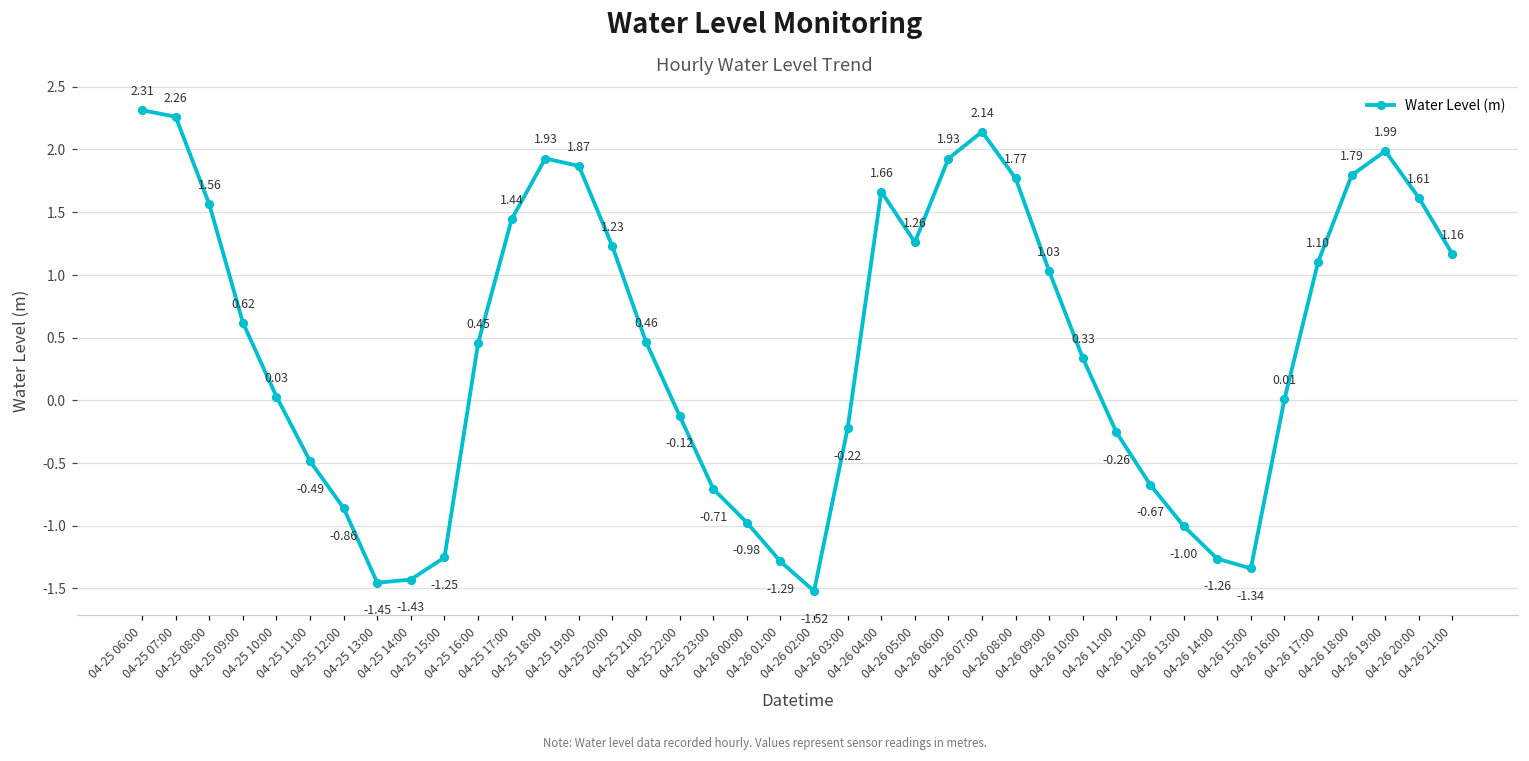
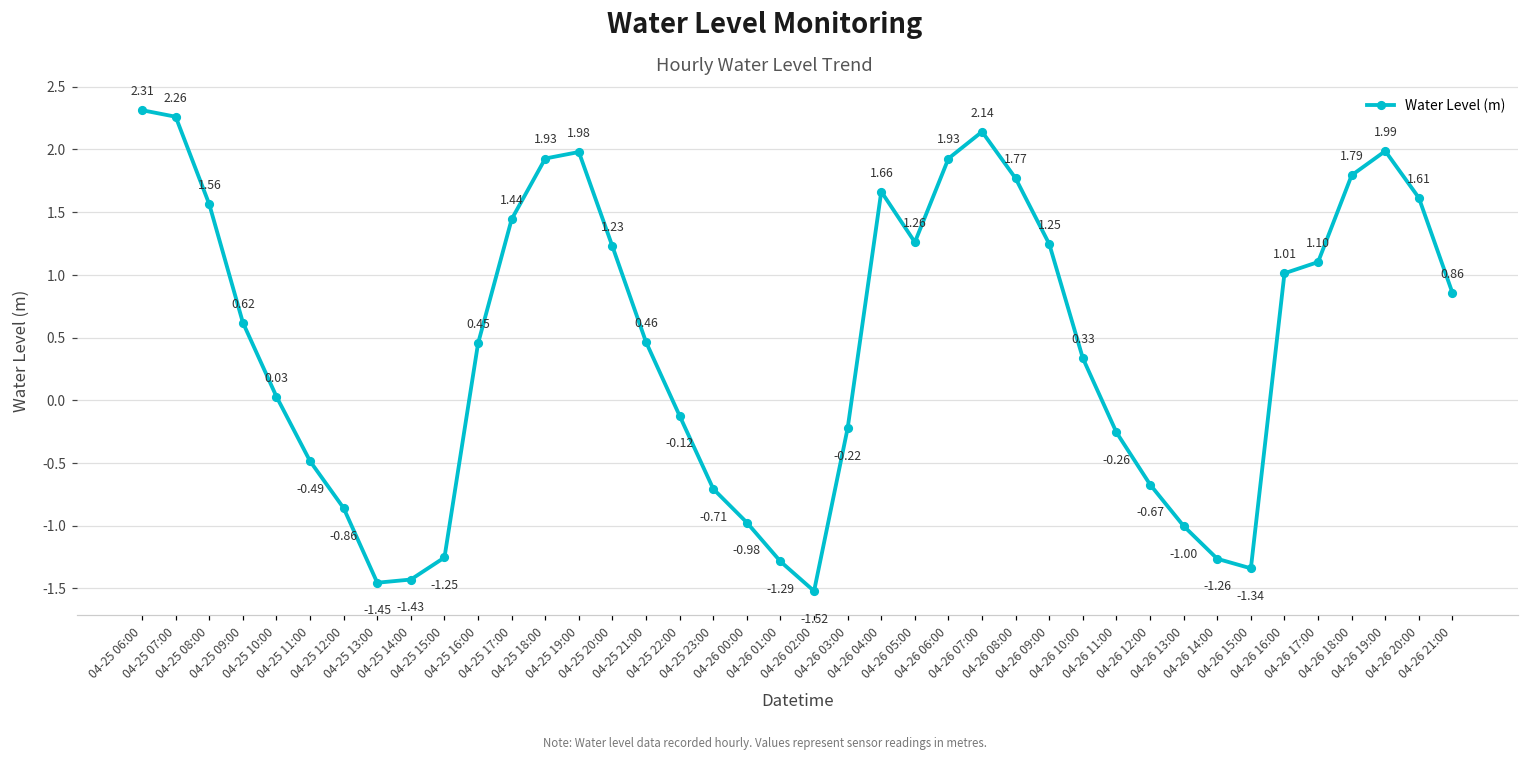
04-25 19:00: 1.87 -> 1.98
04-26 09:00: 1.03 -> 1.25
04-26 16:00: 0.01 -> 1.01
04-26 21:00: 1.16 -> 0.86
